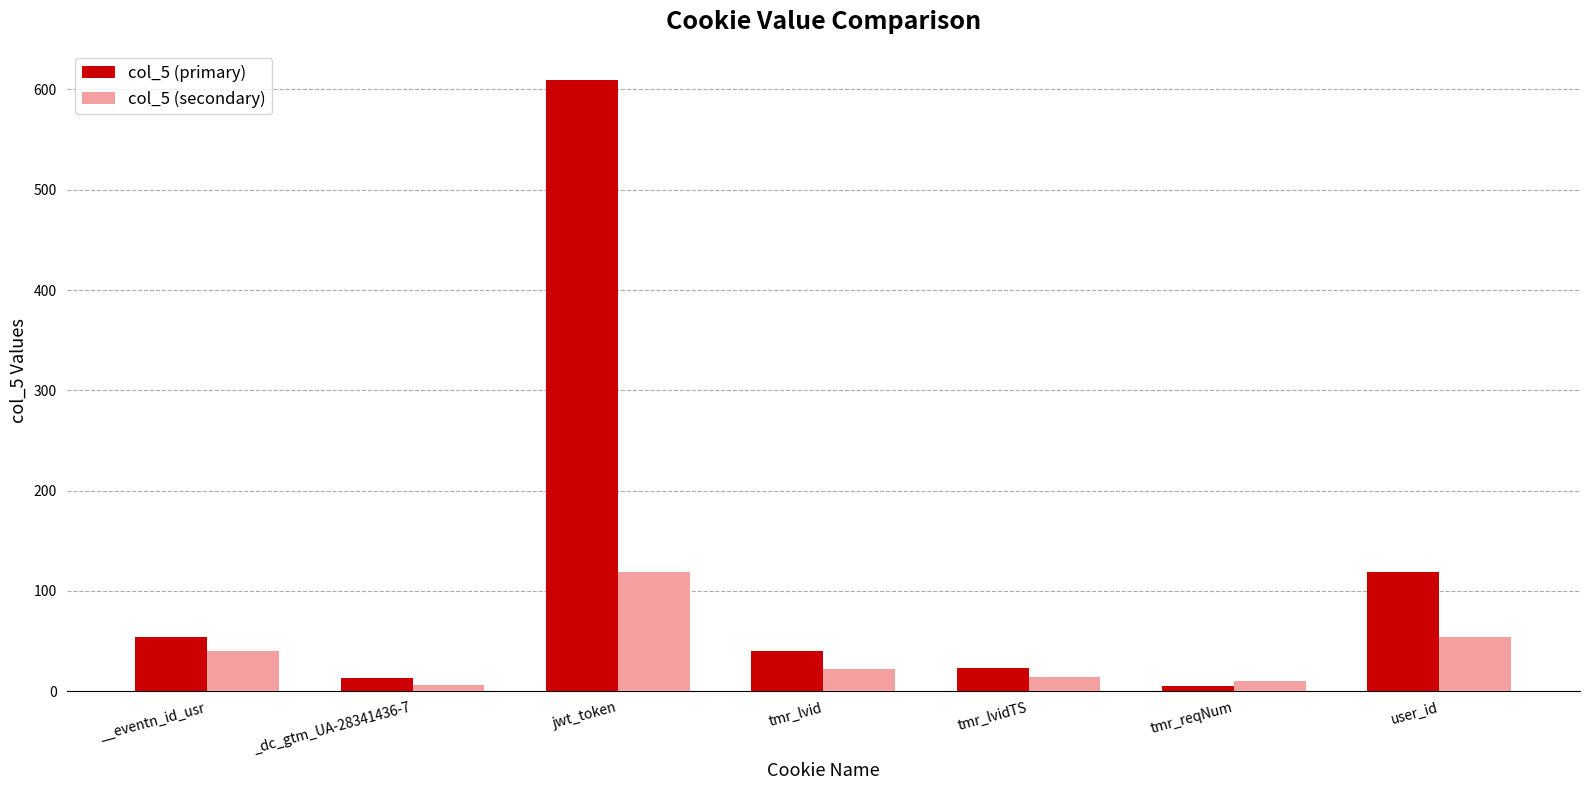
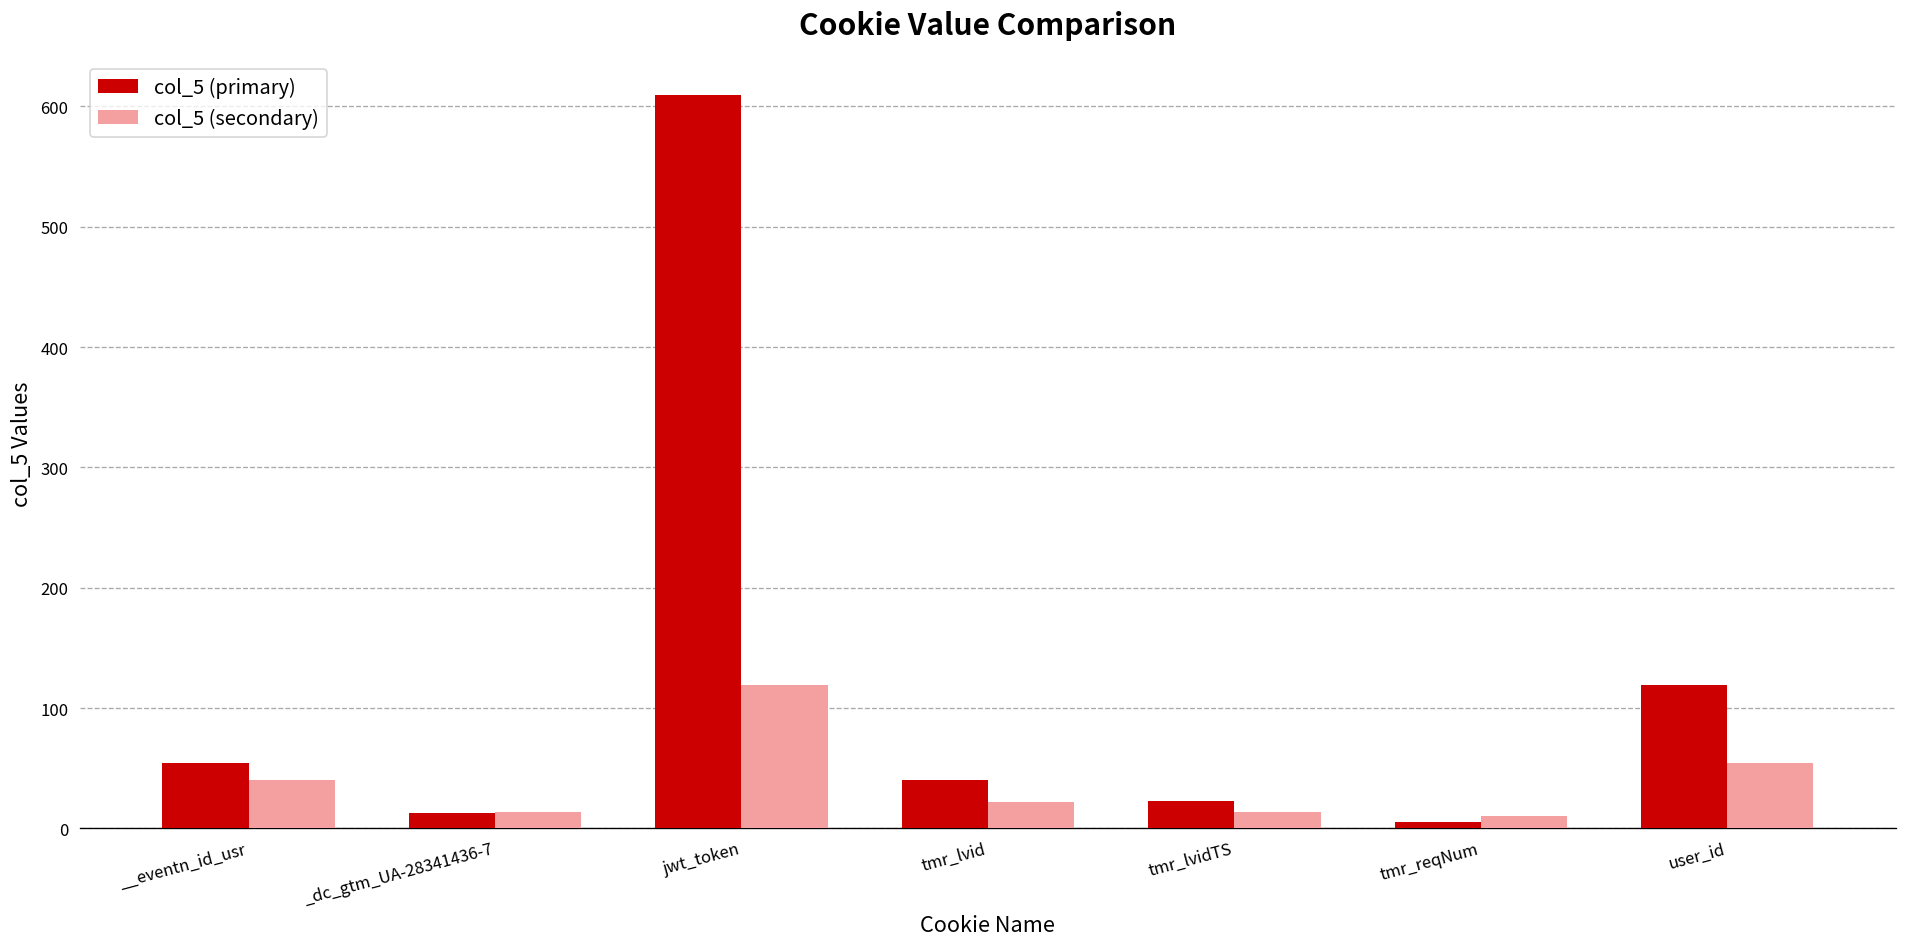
col_5 (secondary), _dc_gtm_UA-28341436-7: 6 -> 14
